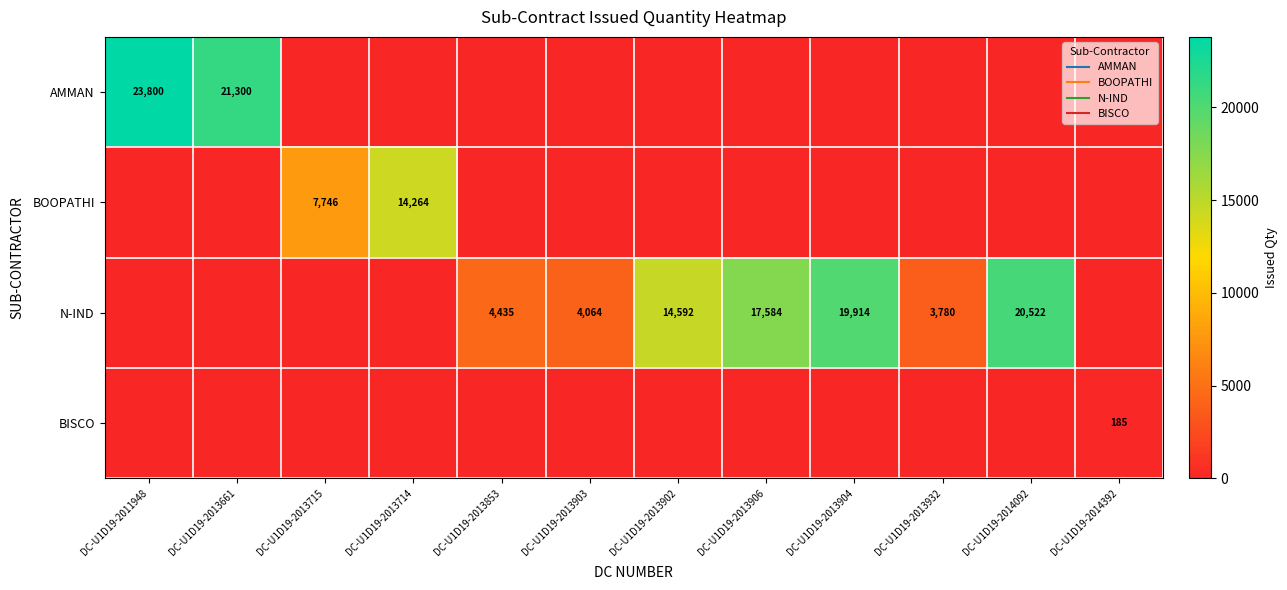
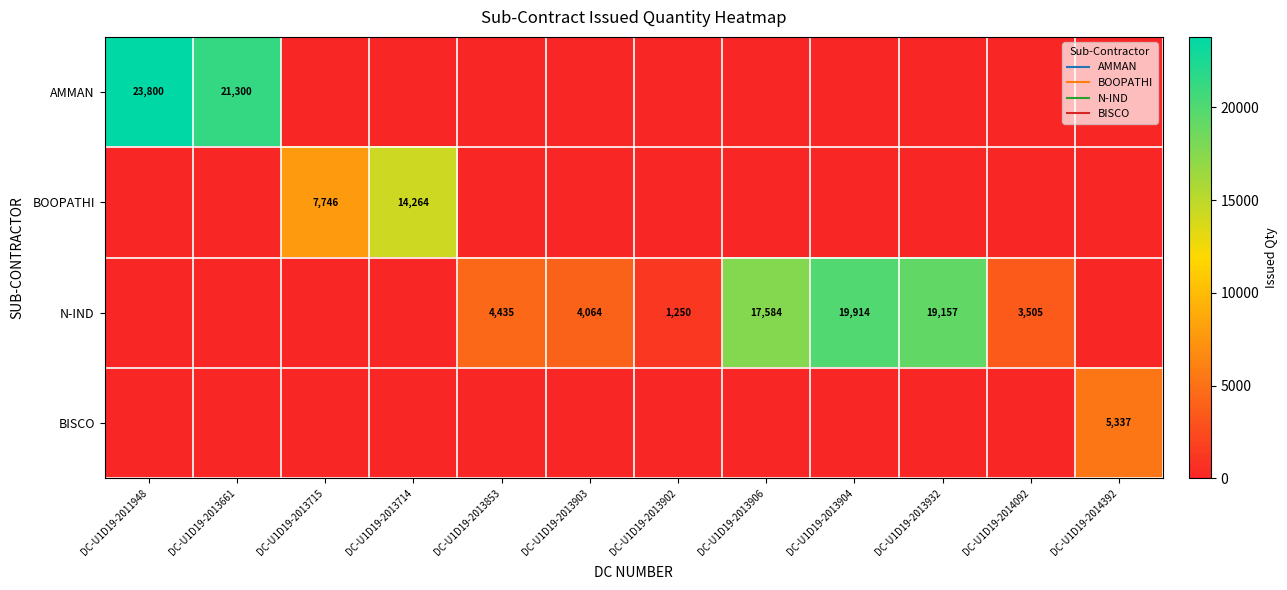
N-IND, DC-U1D19-2013902: 14,592 -> 1,250
N-IND, DC-U1D19-2013932: 3,780 -> 19,157
N-IND, DC-U1D19-2014092: 20,522 -> 3,505
BISCO, DC-U1D19-2014392: 185 -> 5,337
